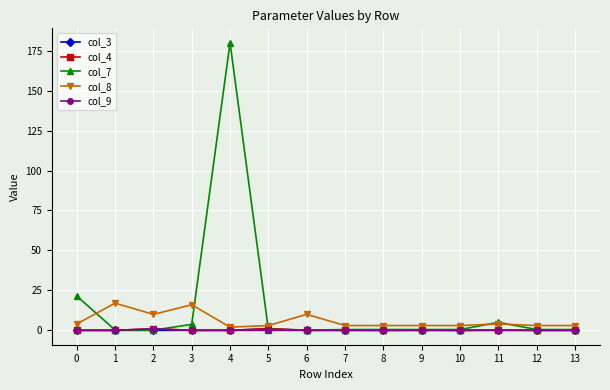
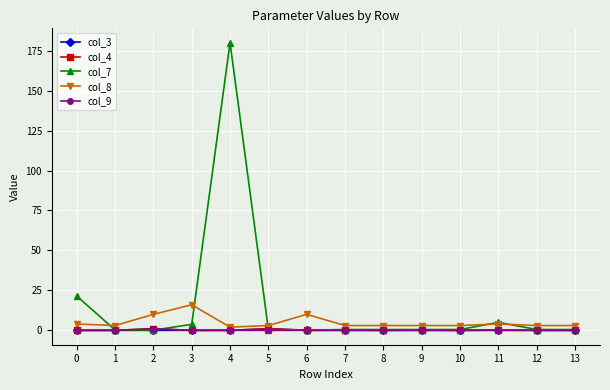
col_8, 1: 17 -> 3
